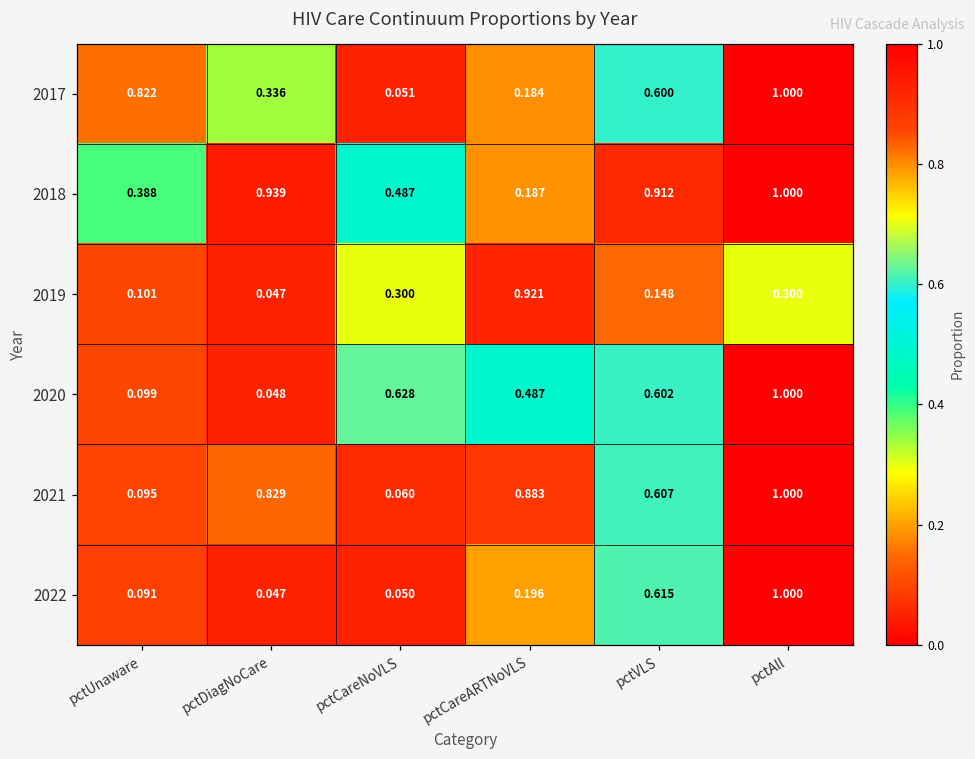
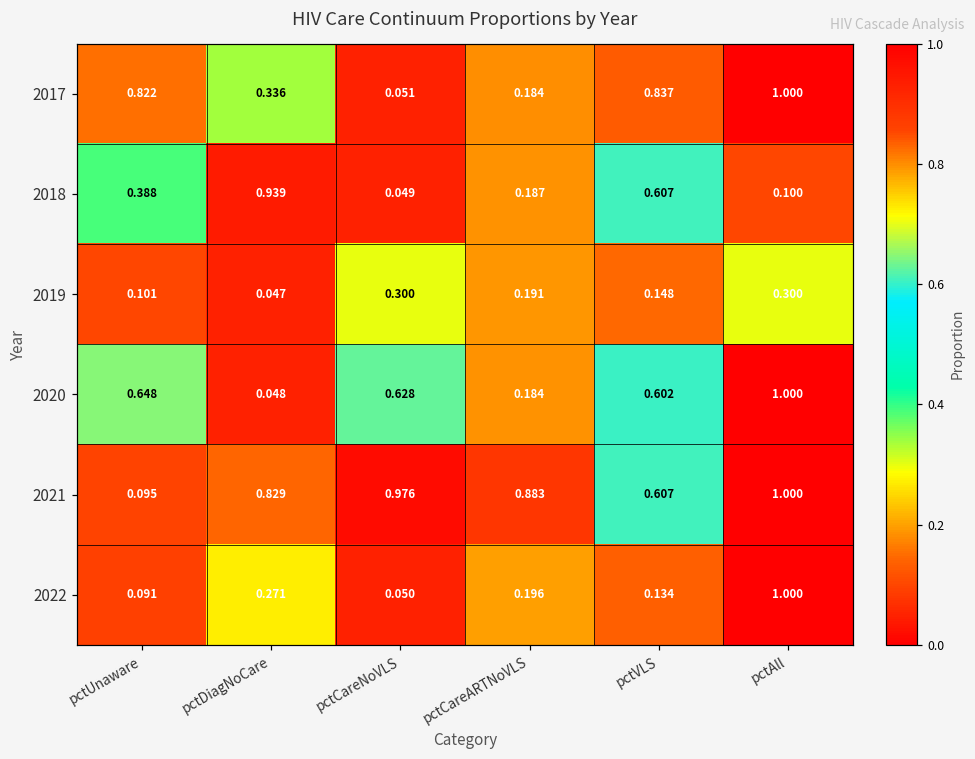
2017, pctVLS: 0.600 -> 0.837
2018, pctCareNoVLS: 0.487 -> 0.049
2018, pctVLS: 0.912 -> 0.607
2018, pctAll: 1.000 -> 0.100
2019, pctCareARTNoVLS: 0.921 -> 0.191
2020, pctUnaware: 0.099 -> 0.648
2020, pctCareARTNoVLS: 0.487 -> 0.184
2021, pctCareNoVLS: 0.060 -> 0.976
2022, pctDiagNoCare: 0.047 -> 0.271
2022, pctVLS: 0.615 -> 0.134
